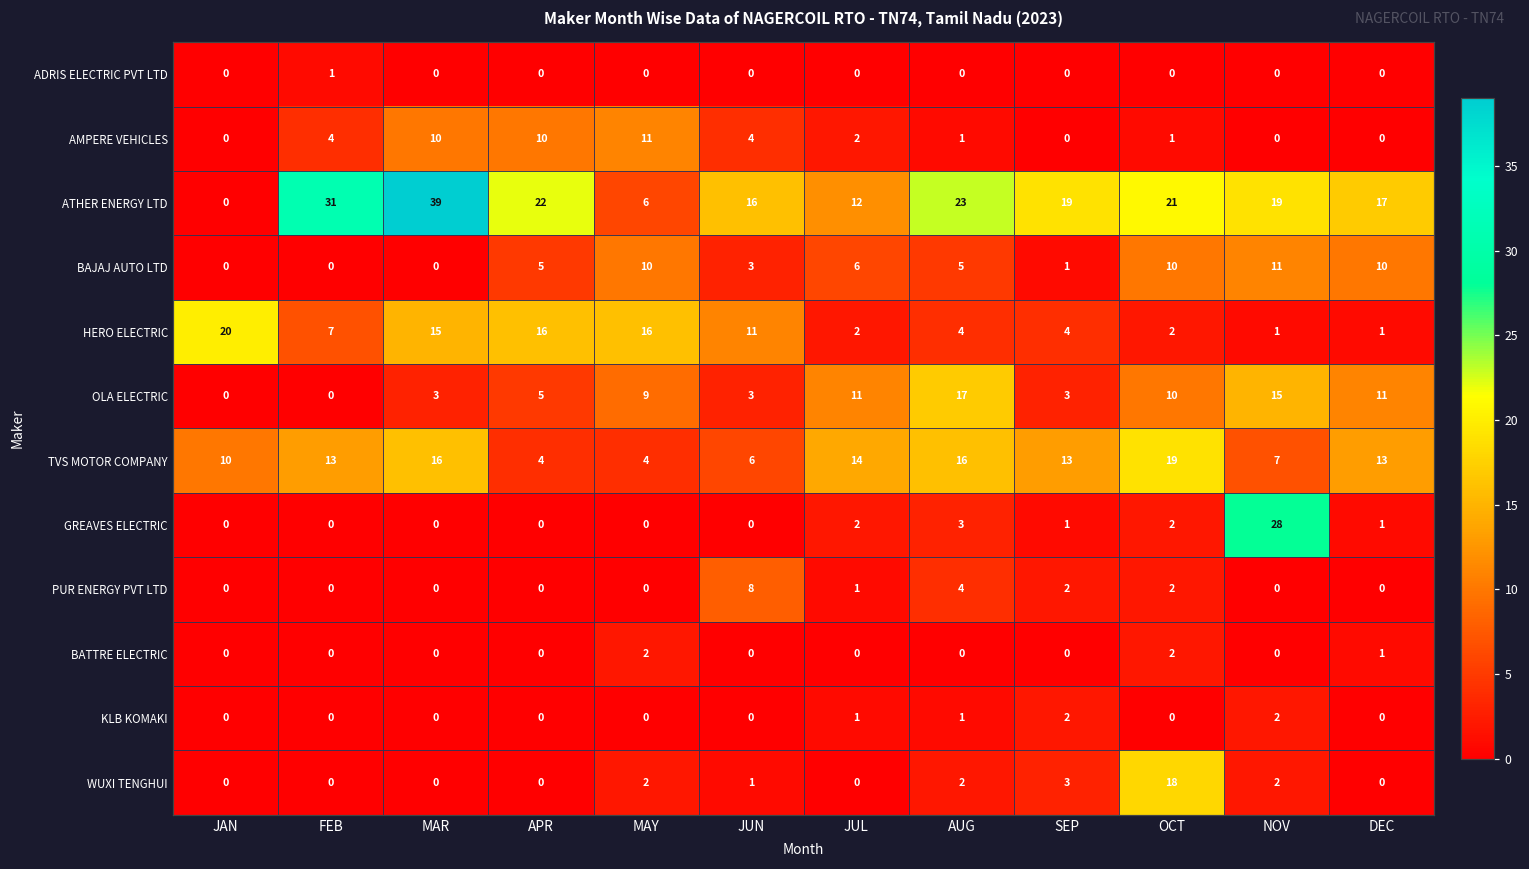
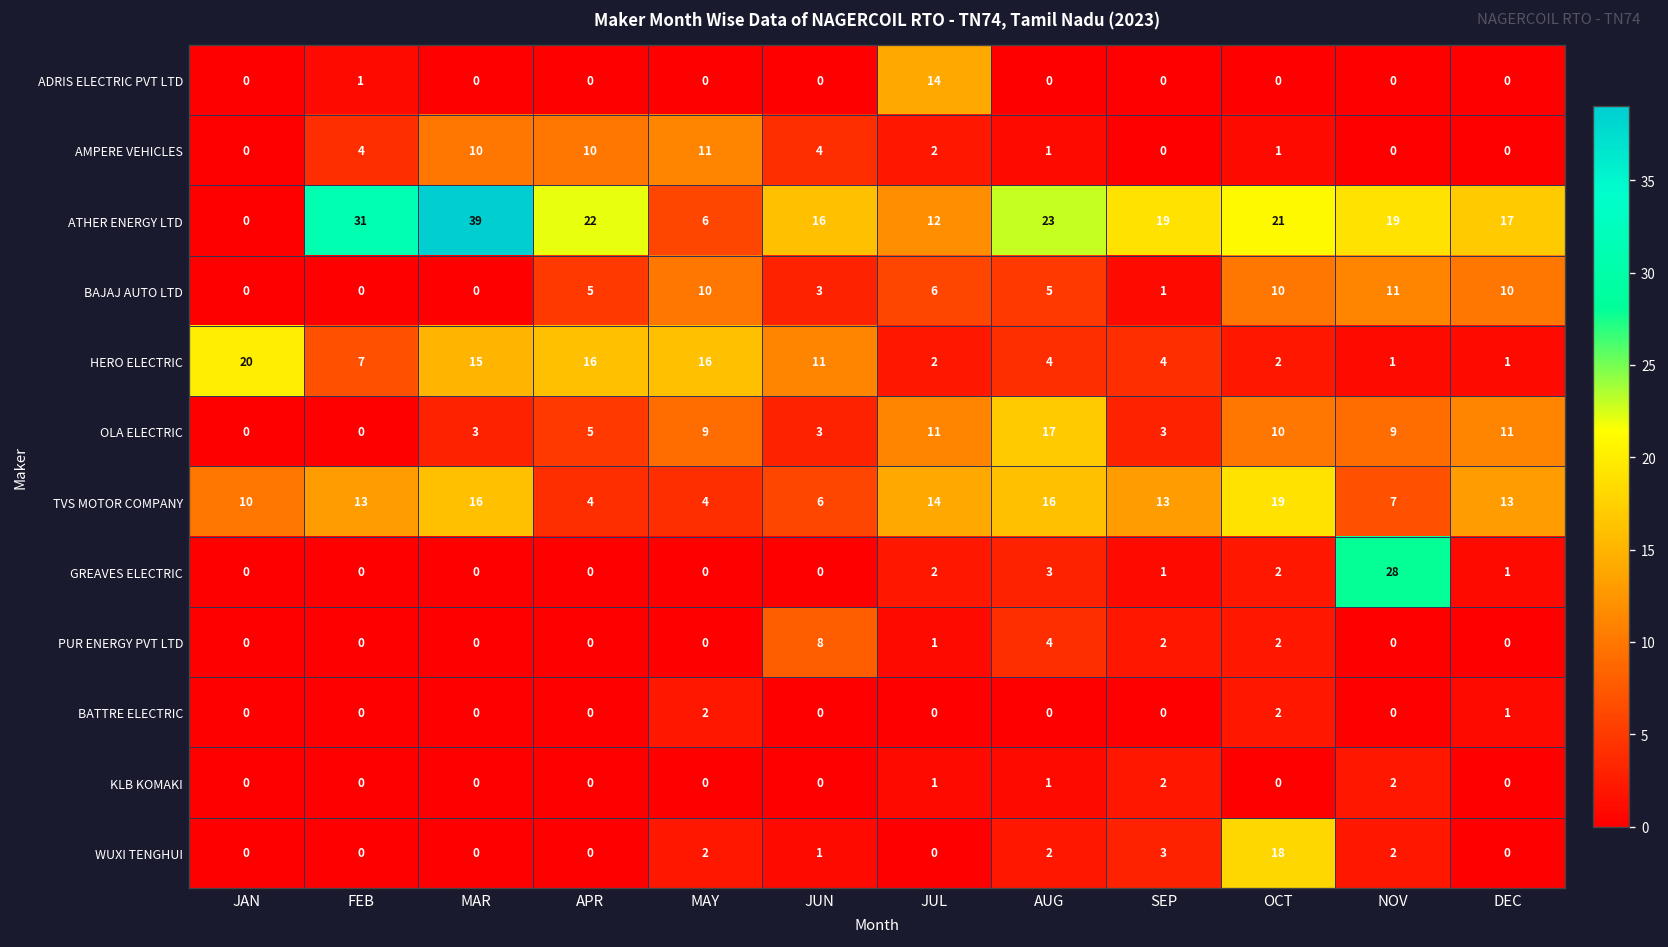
ADRIS ELECTRIC PVT LTD, JUL: 0 -> 14
OLA ELECTRIC, NOV: 15 -> 9
